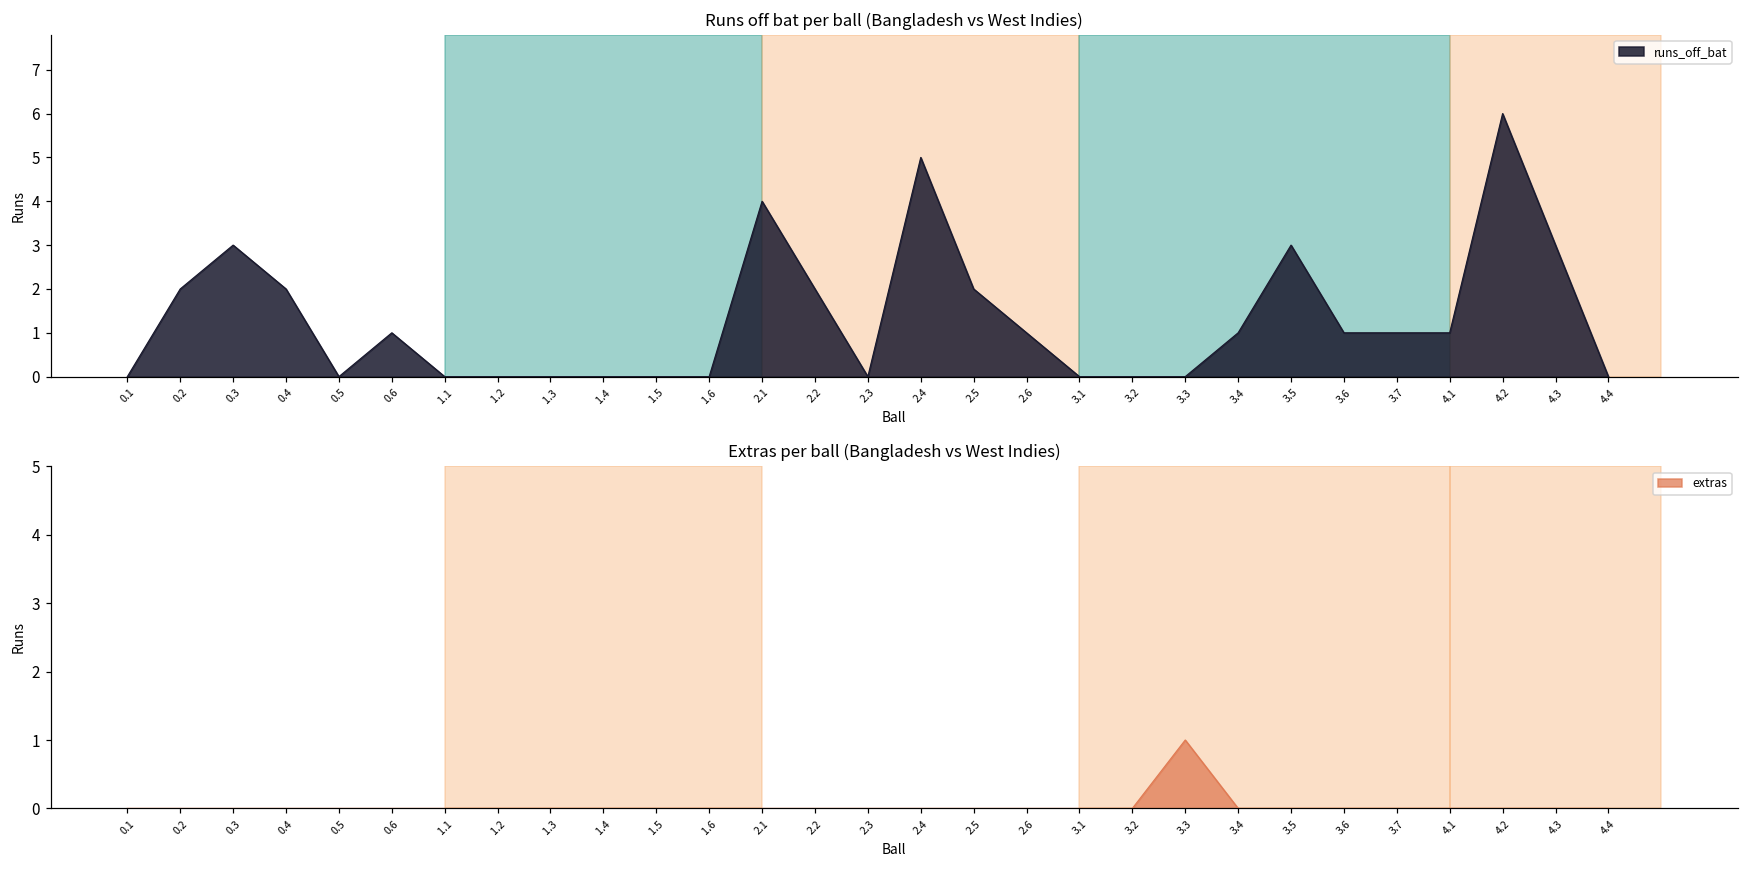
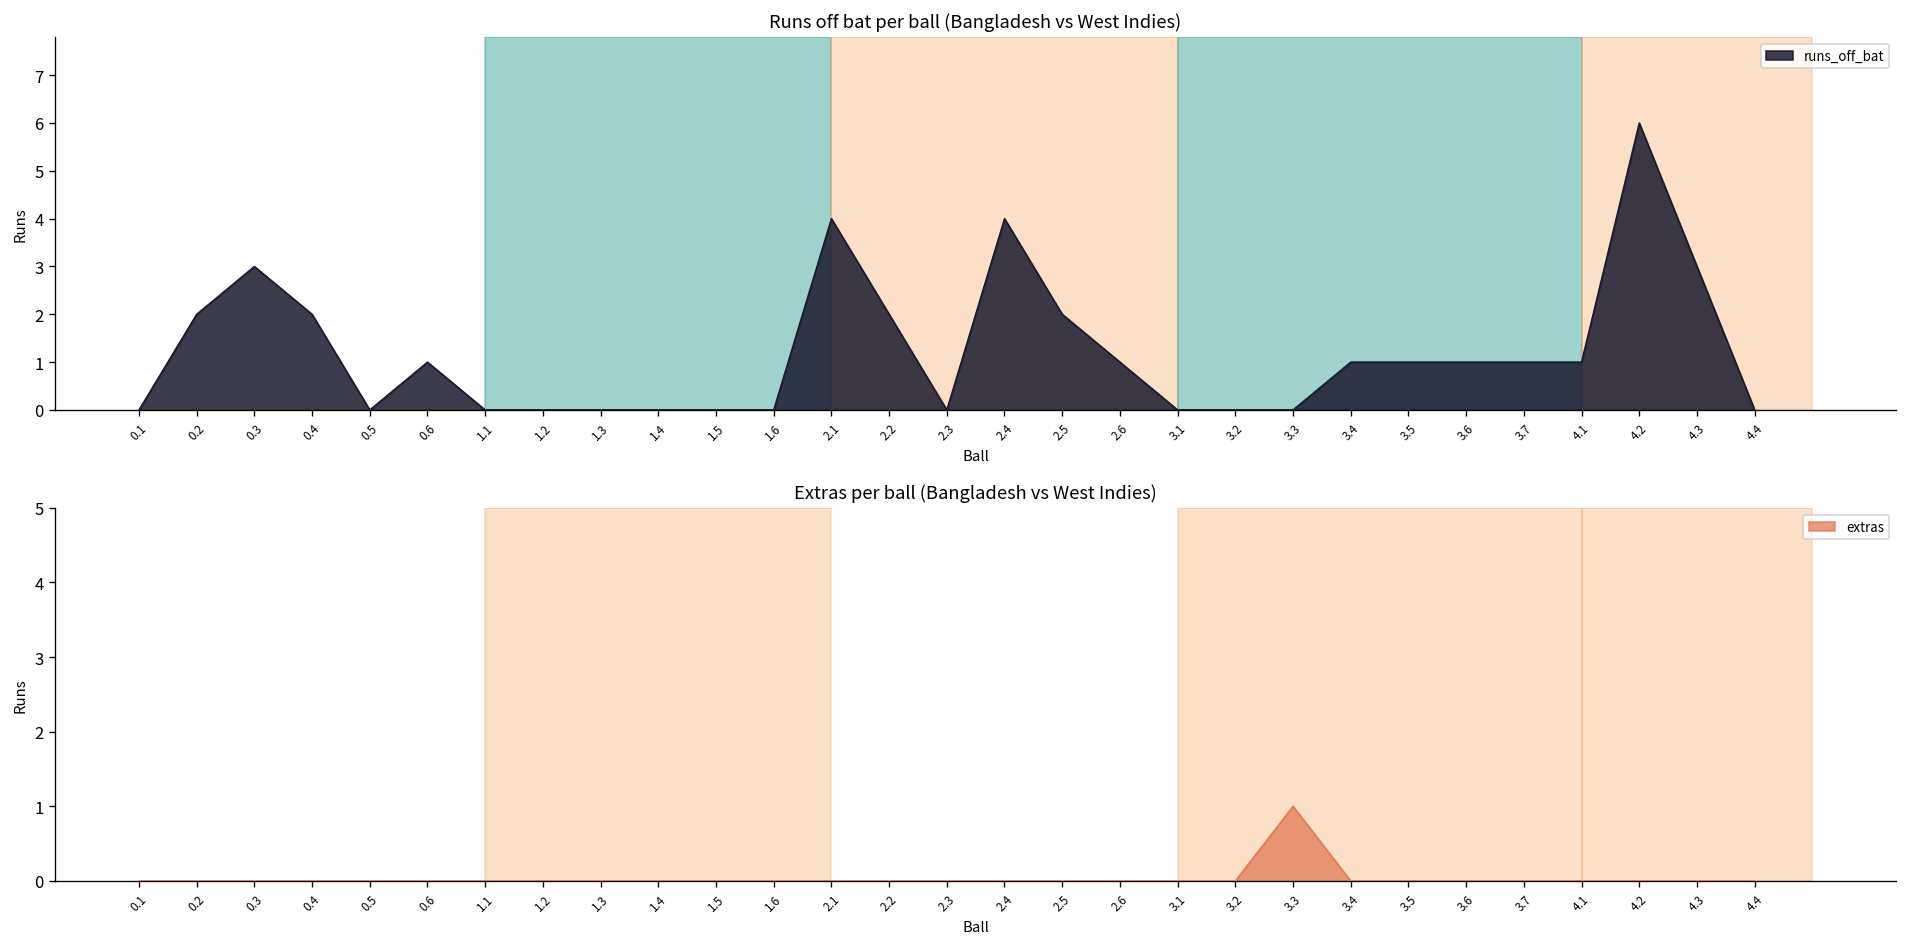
Runs off bat per ball (Bangladesh vs West Indies), 2.4: 5 -> 4
Runs off bat per ball (Bangladesh vs West Indies), 3.5: 3 -> 1
